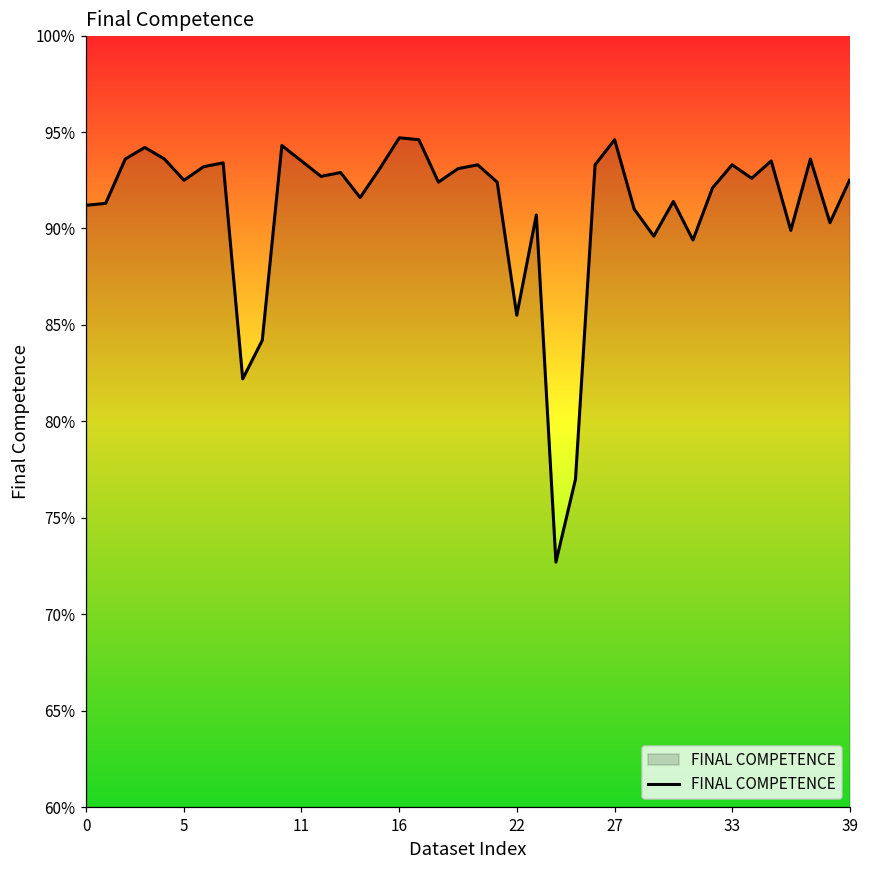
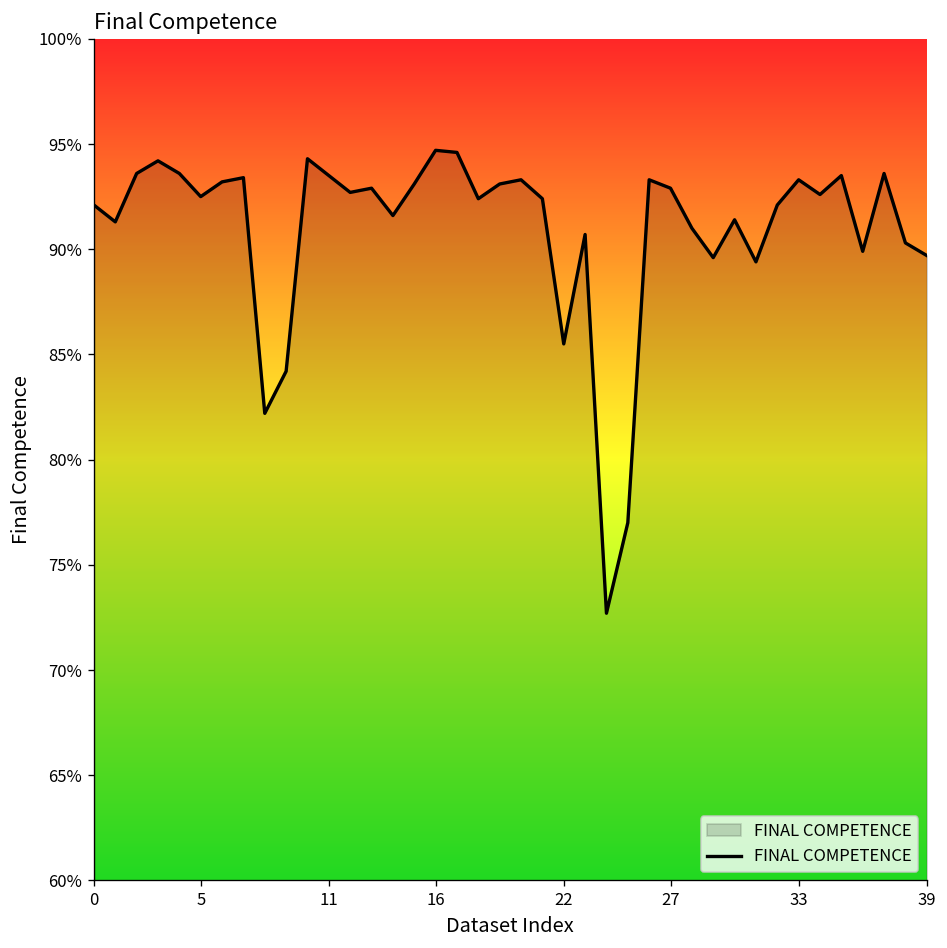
0: 91.2% -> 92.1%
27: 94.6% -> 92.9%
39: 92.5% -> 89.7%
